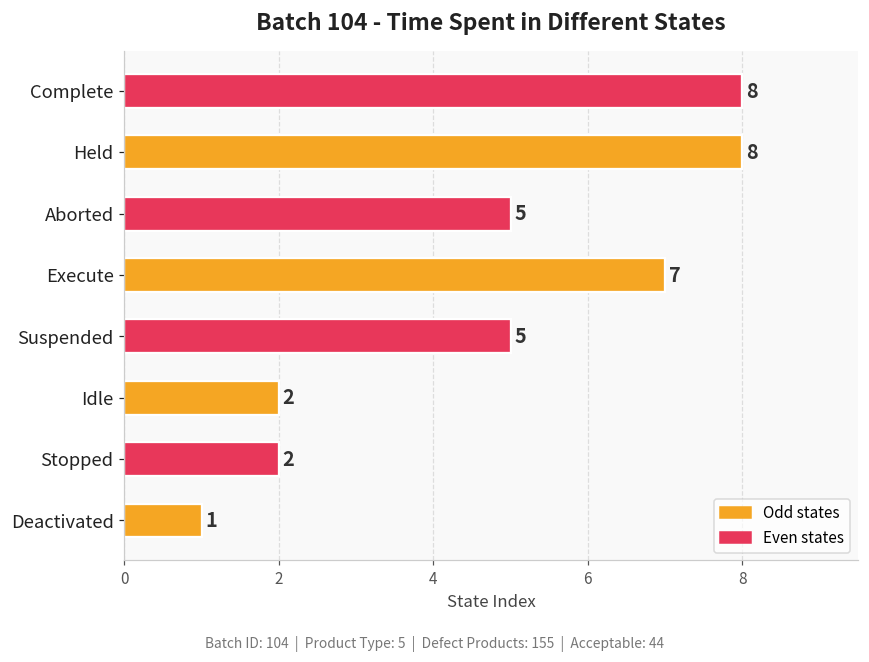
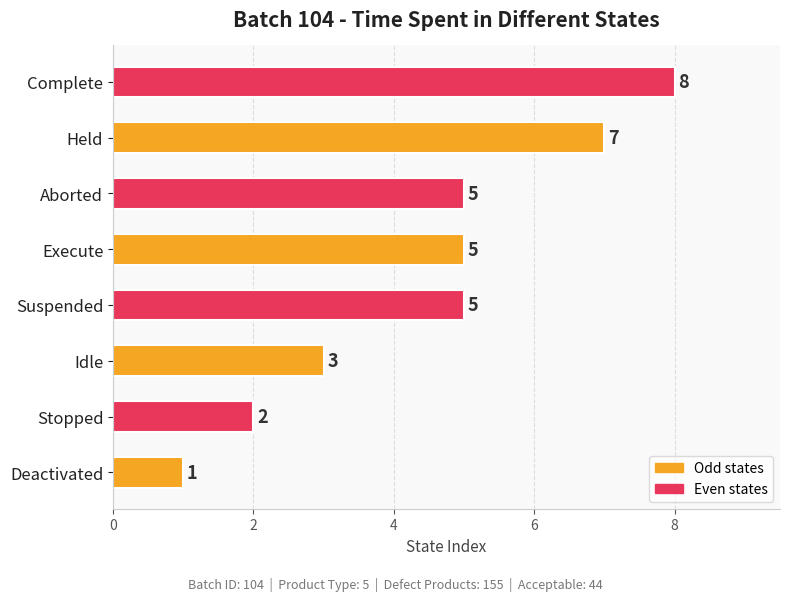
Held: 8 -> 7
Execute: 7 -> 5
Idle: 2 -> 3
